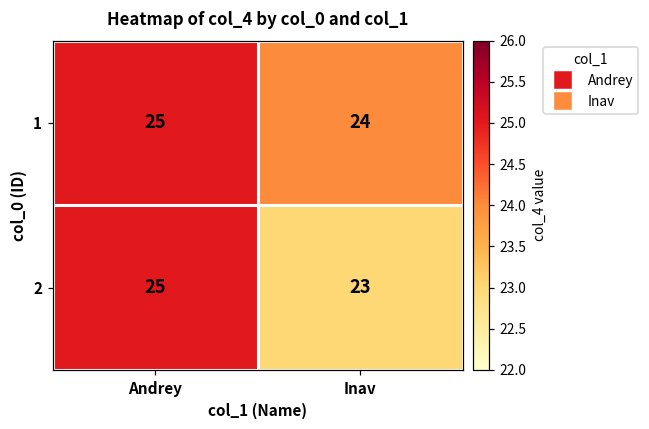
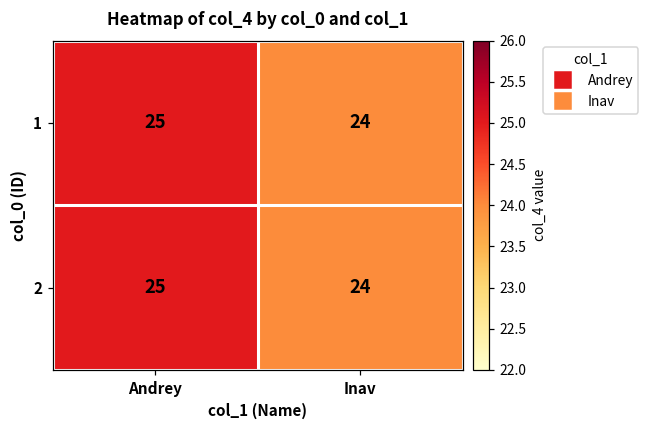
2, Inav: 23 -> 24
